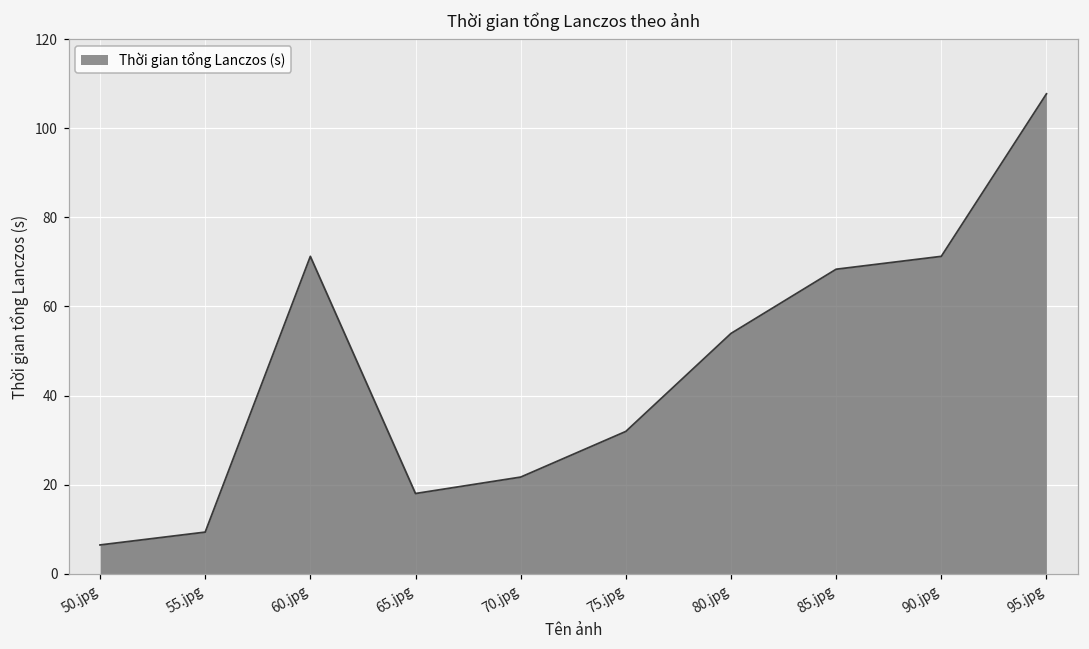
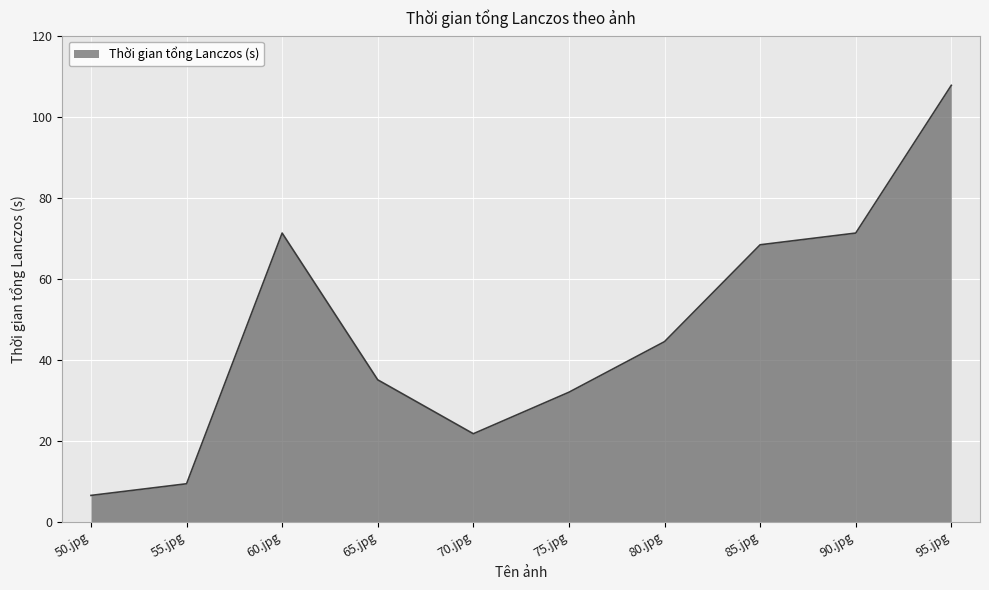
65.jpg: 18 -> 35
80.jpg: 54 -> 44
